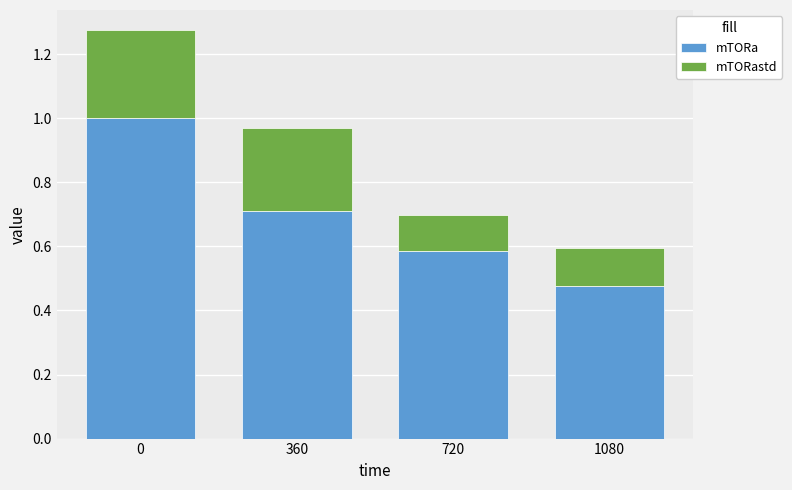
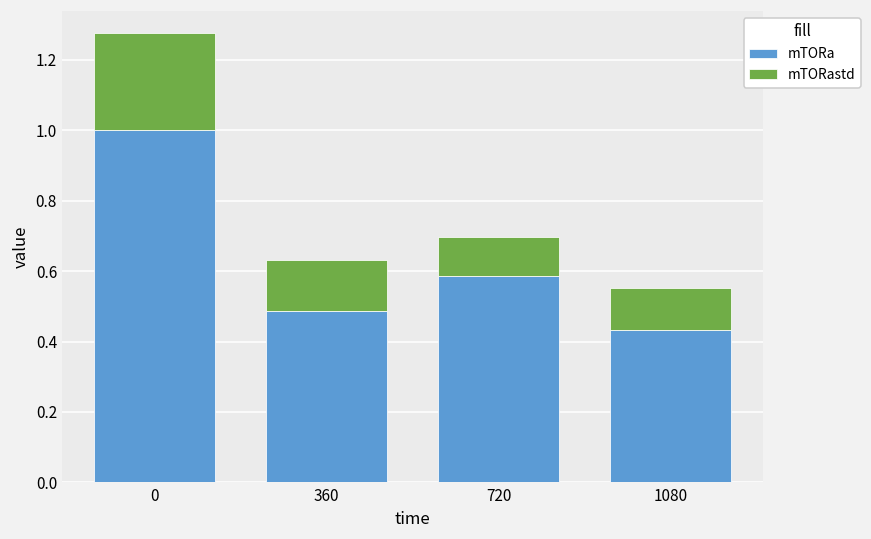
mTORa, 360: 0.71 -> 0.49
mTORastd, 360: 0.26 -> 0.14
mTORa, 1080: 0.48 -> 0.43
